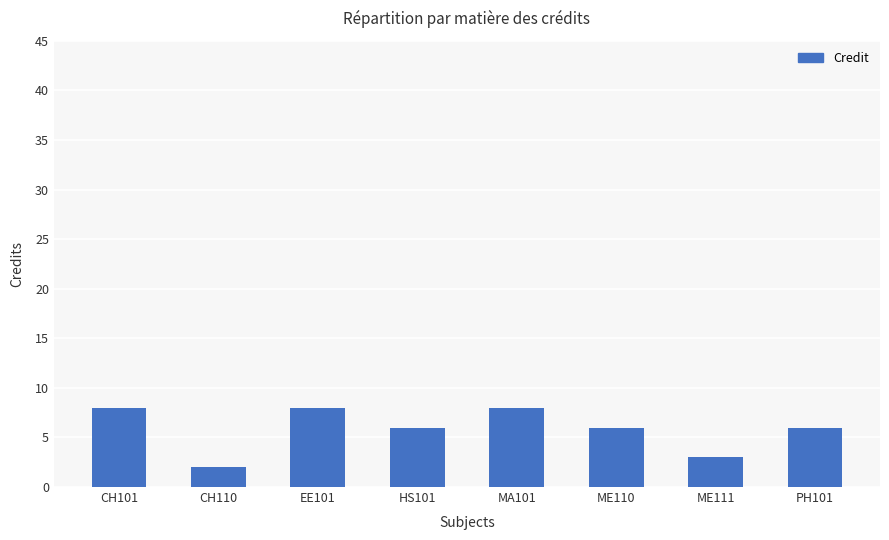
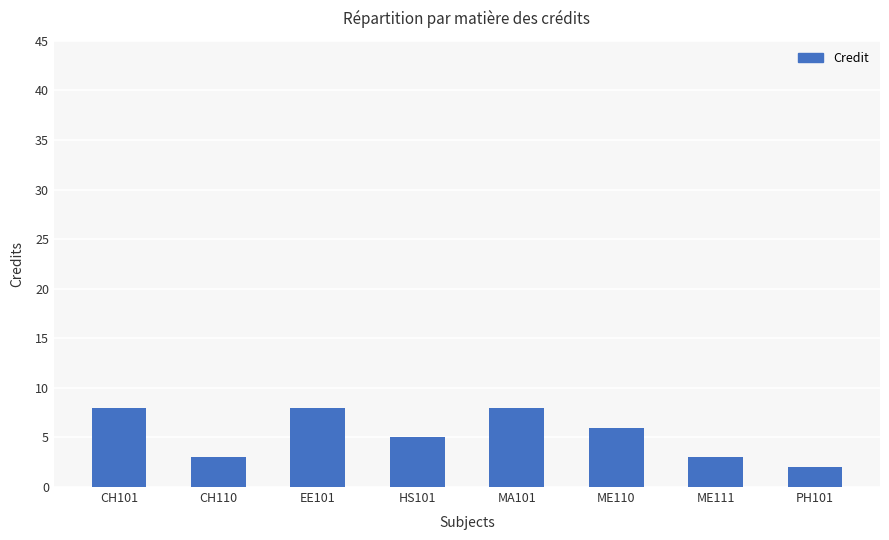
CH110: 2 -> 3
HS101: 6 -> 5
PH101: 6 -> 2
